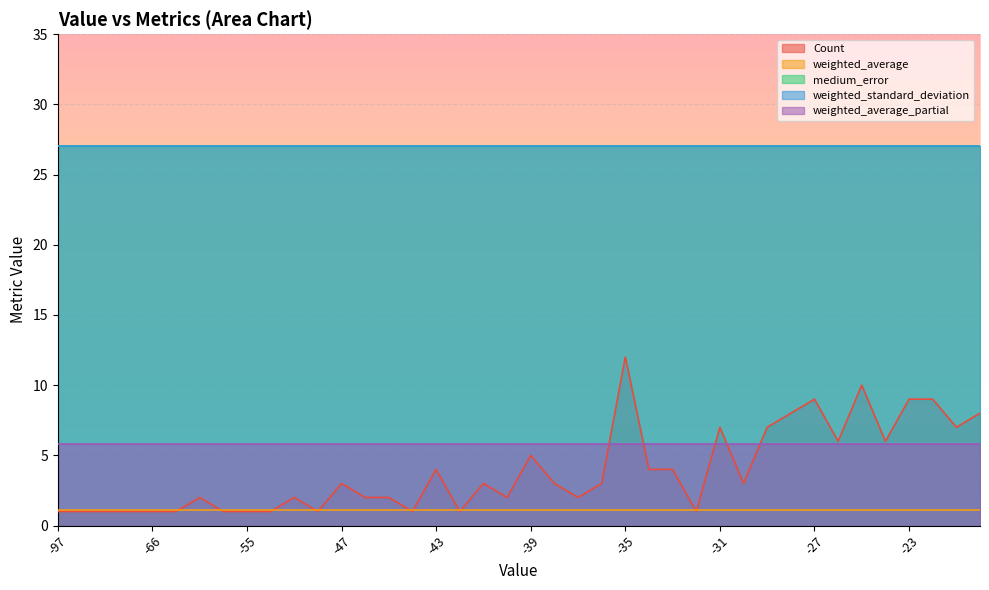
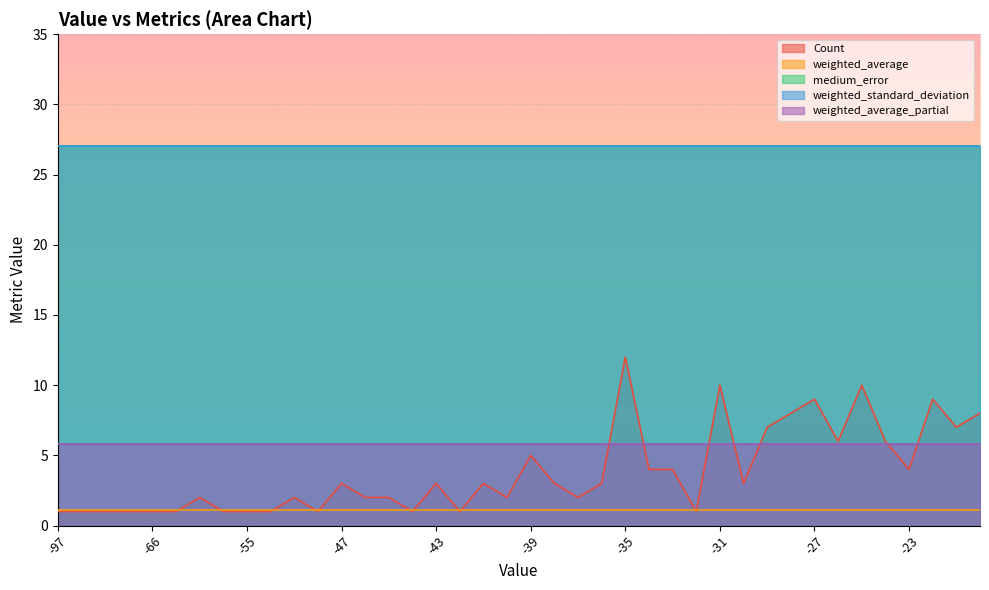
Count, -43: 4 -> 3
Count, -31: 7 -> 10
Count, -23: 9 -> 4
